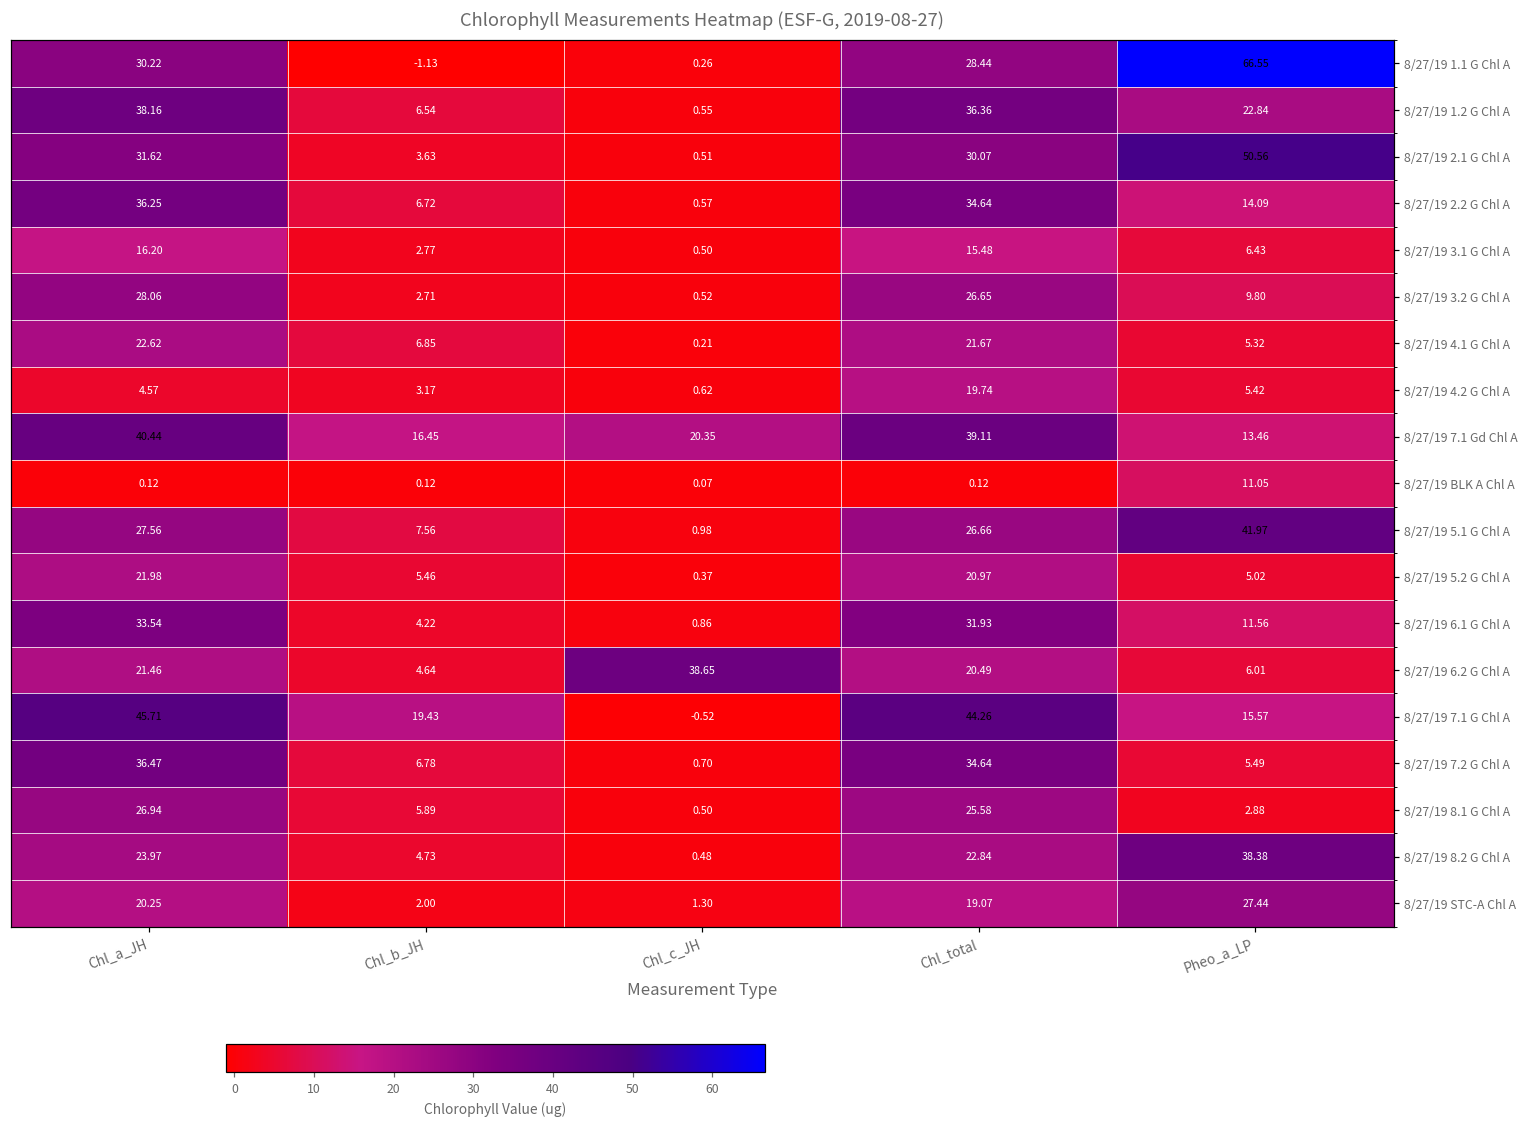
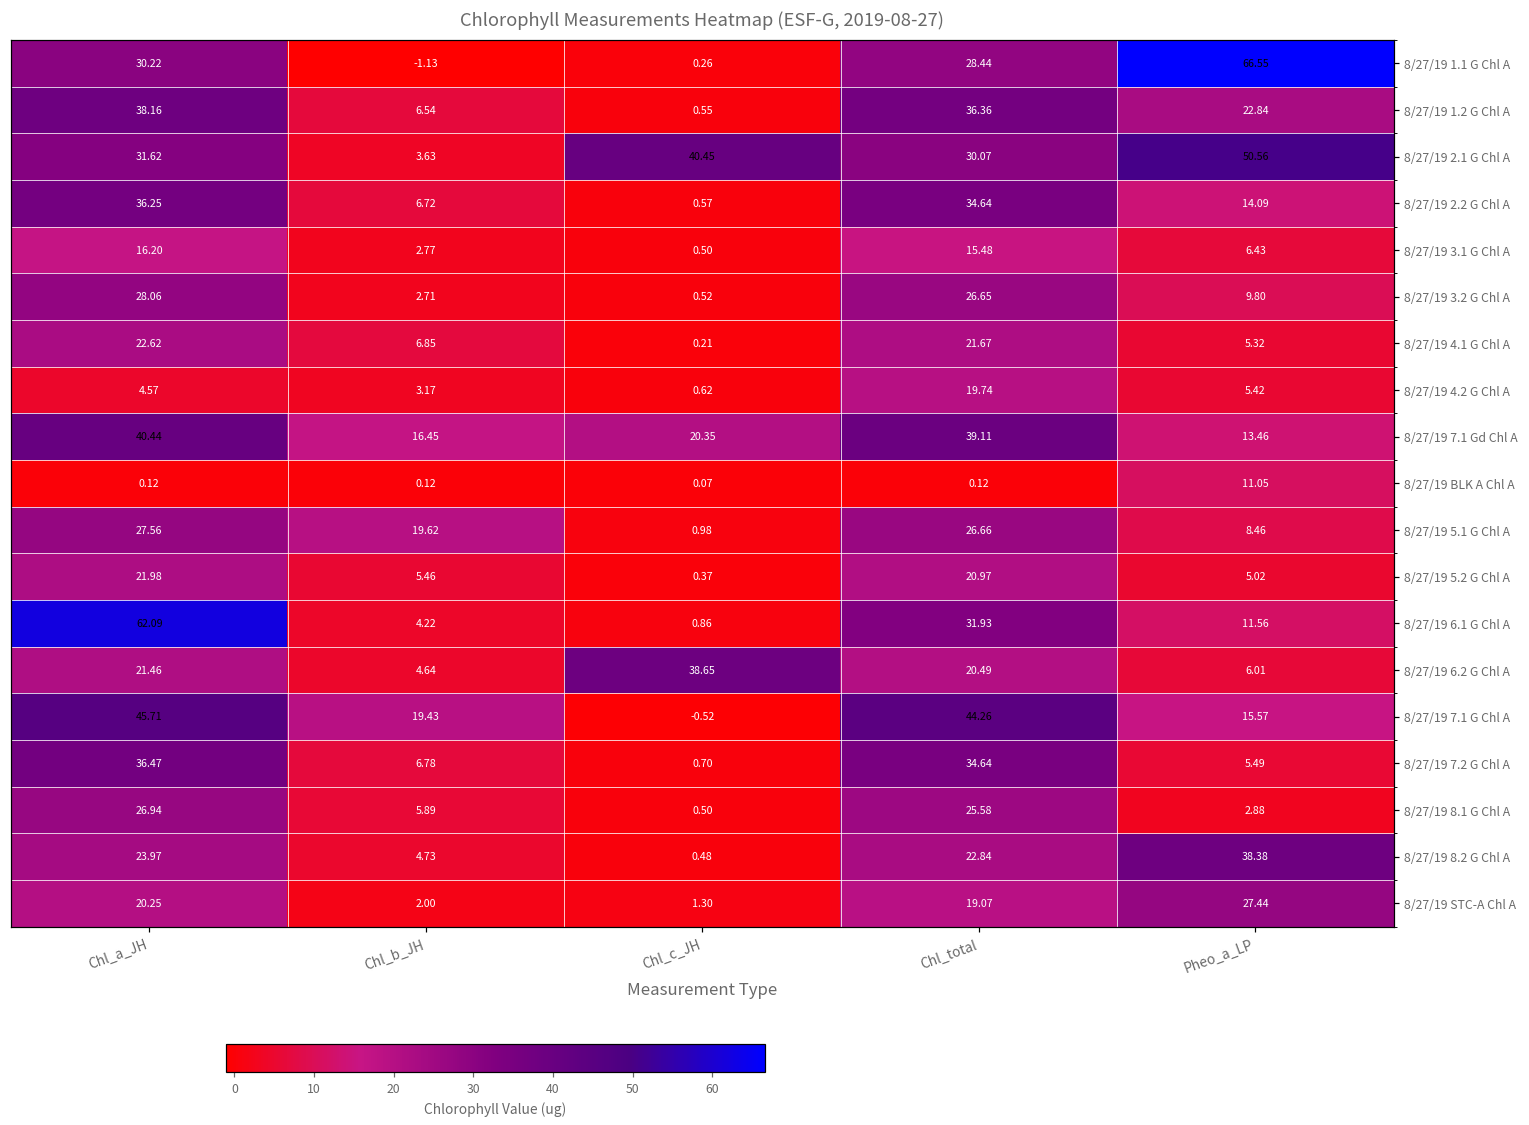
8/27/19 2.1 G Chl A, Chl_c_JH: 0.51 -> 40.45
8/27/19 5.1 G Chl A, Chl_b_JH: 7.56 -> 19.62
8/27/19 5.1 G Chl A, Pheo_a_LP: 41.97 -> 8.46
8/27/19 6.1 G Chl A, Chl_a_JH: 33.54 -> 62.09
